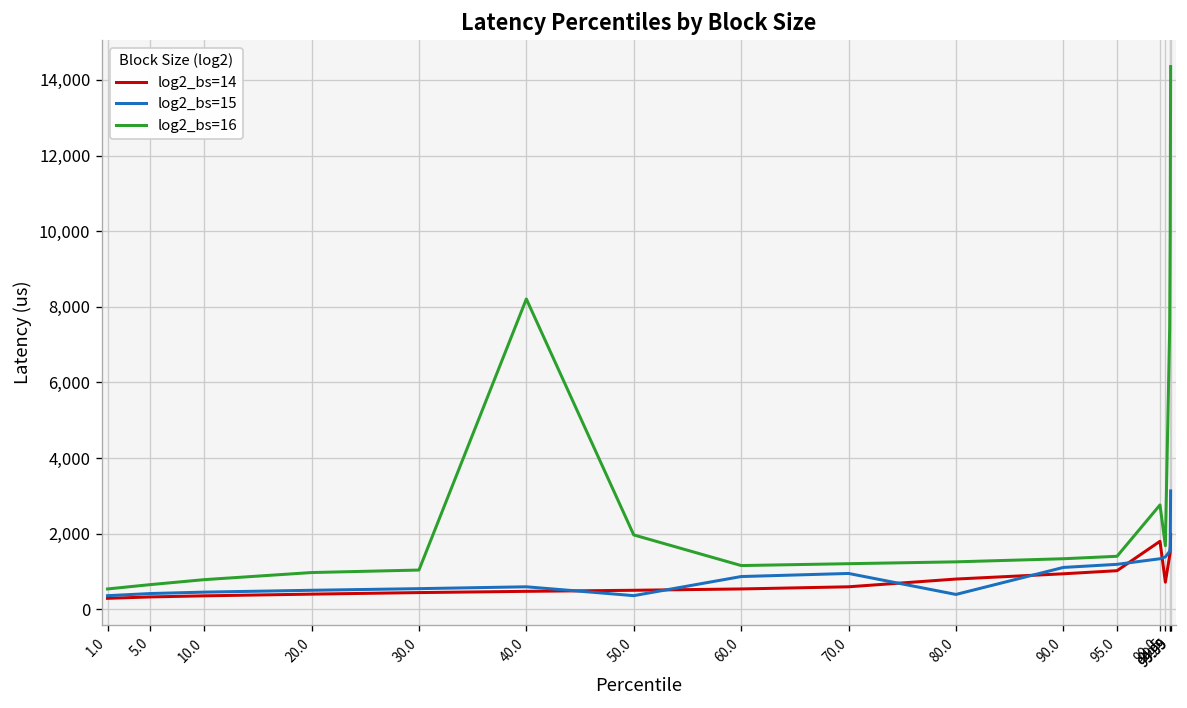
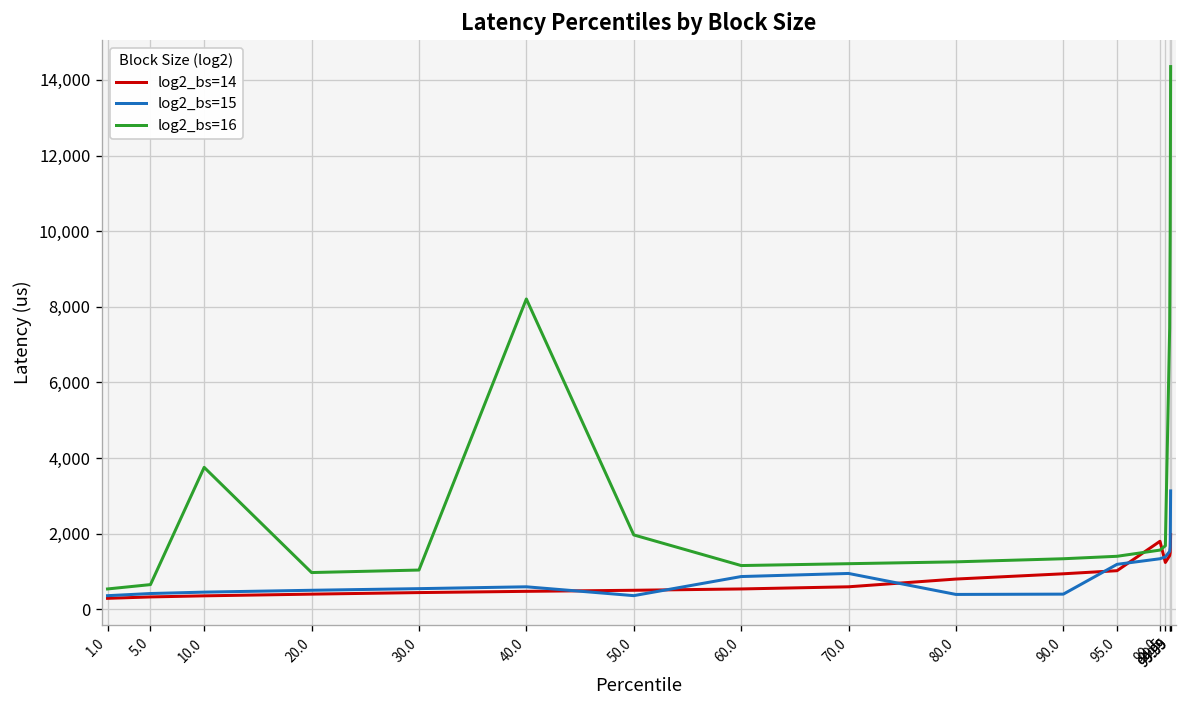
log2_bs=16, 10.0: 800 -> 3,800
log2_bs=15, 90.0: 1,100 -> 400
log2_bs=16, 99.0: 2,800 -> 1,600
log2_bs=14, 99.5: 700 -> 1,200
